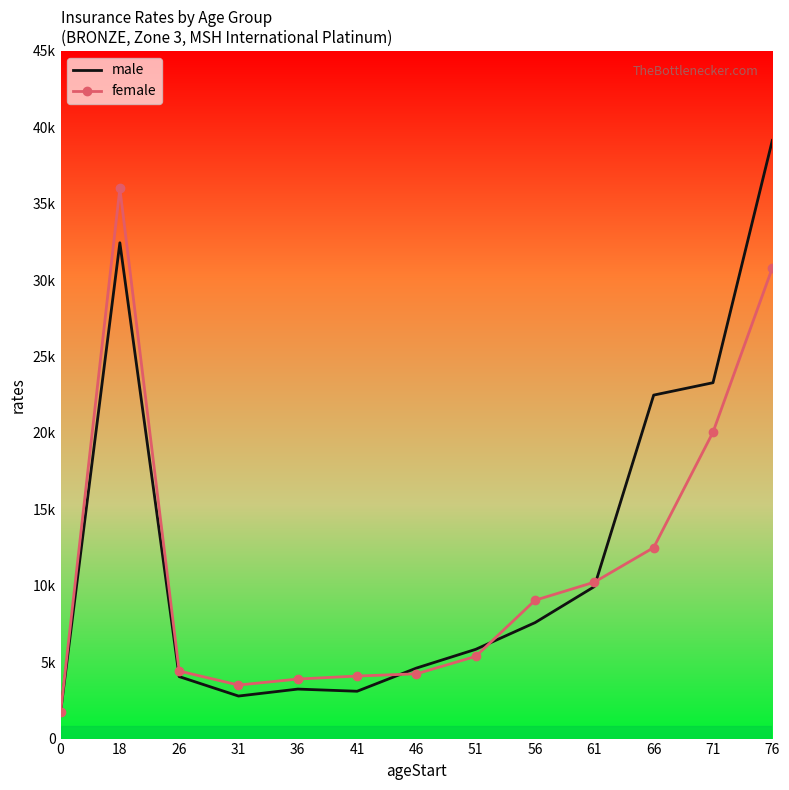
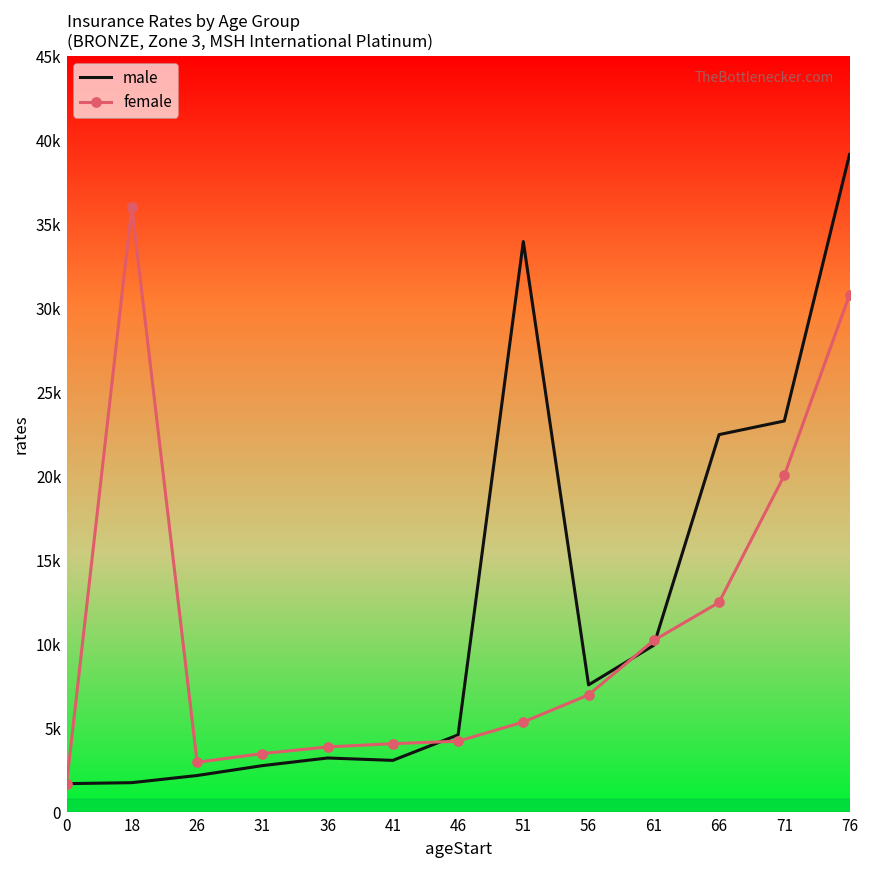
male, 18: 32400 -> 1800
male, 26: 4100 -> 2200
female, 26: 4400 -> 3000
male, 51: 5800 -> 34000
female, 56: 9100 -> 7000
